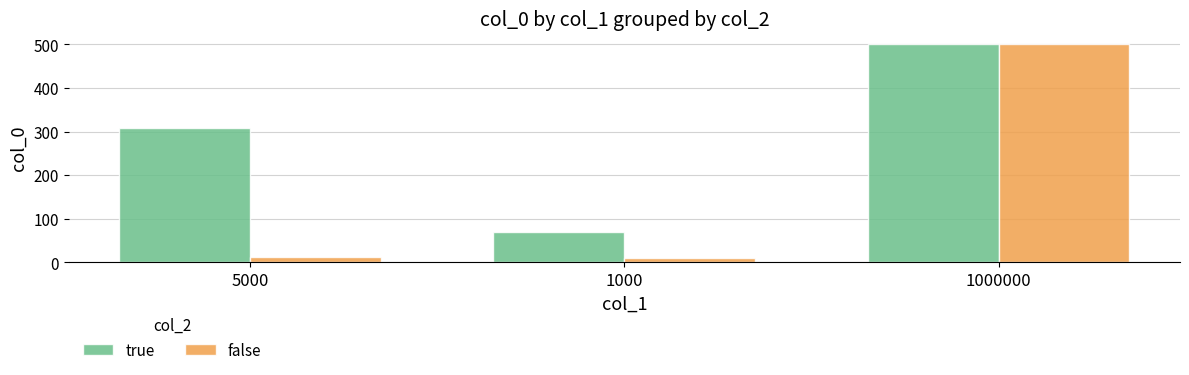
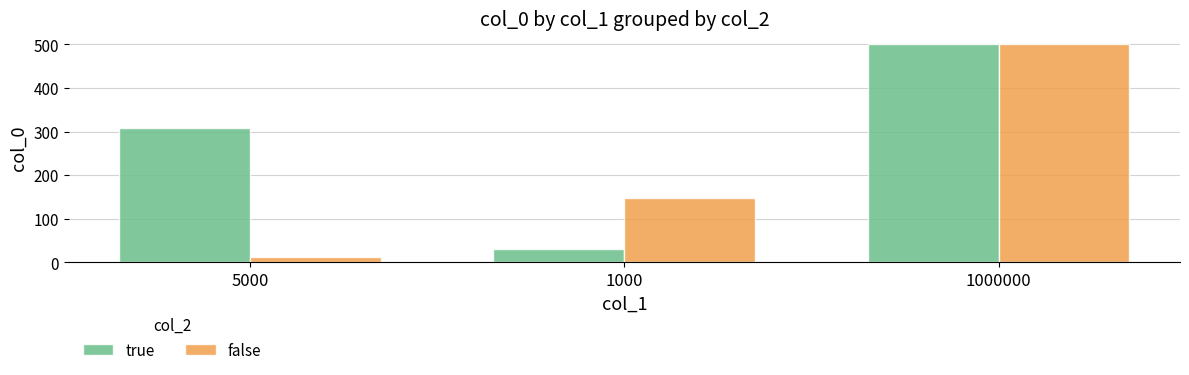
true, 1000: 70 -> 30
false, 1000: 10 -> 150
